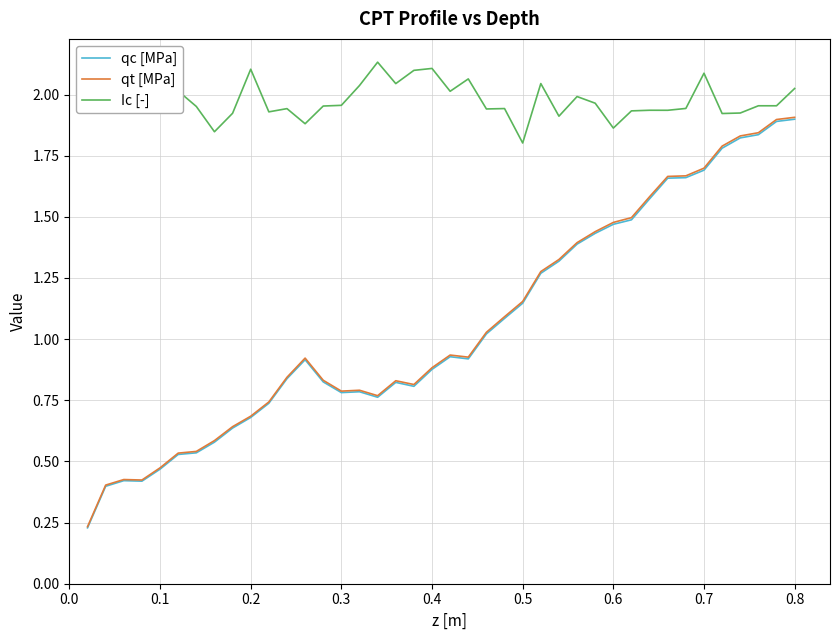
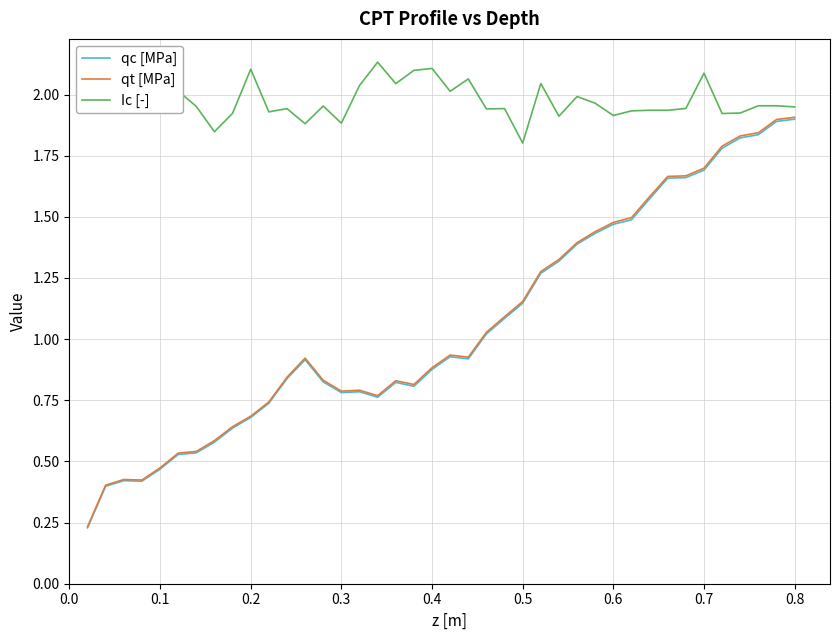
Ic [-], 0.3: 1.96 -> 1.88
Ic [-], 0.6: 1.86 -> 1.91
Ic [-], 0.8: 2.02 -> 1.95
